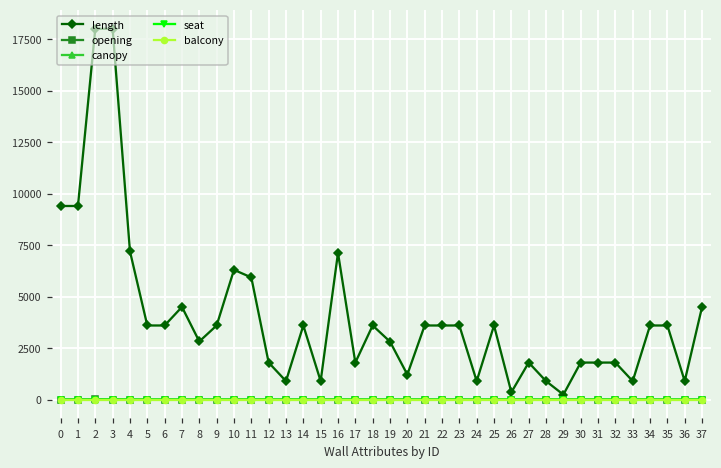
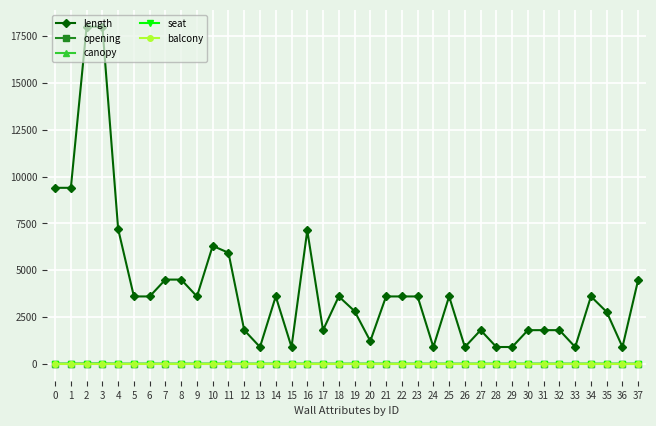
length, 8: 2800 -> 4500
length, 26: 400 -> 900
length, 29: 200 -> 900
length, 35: 3600 -> 2800
